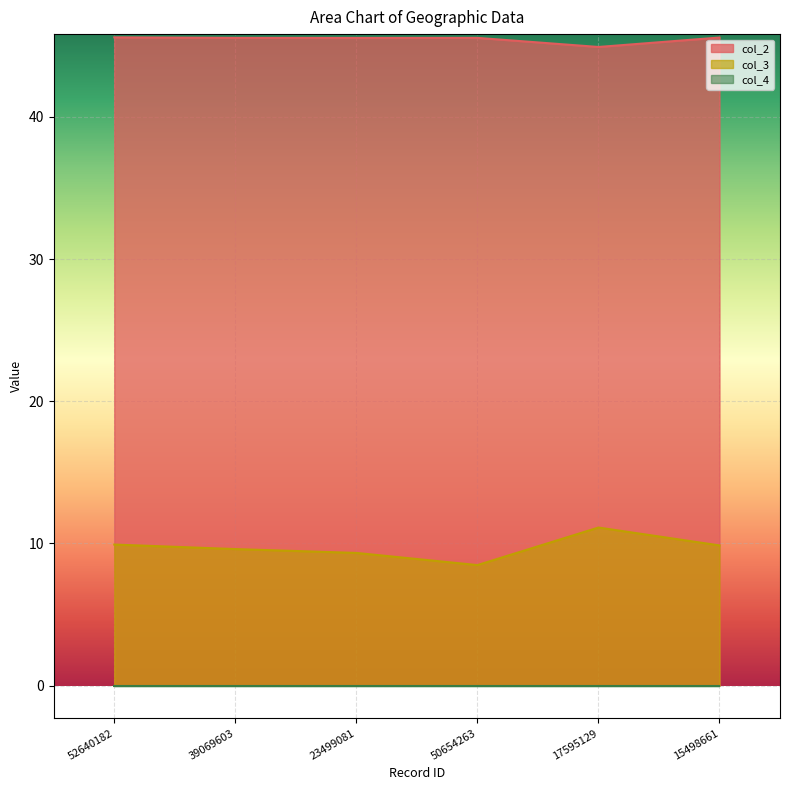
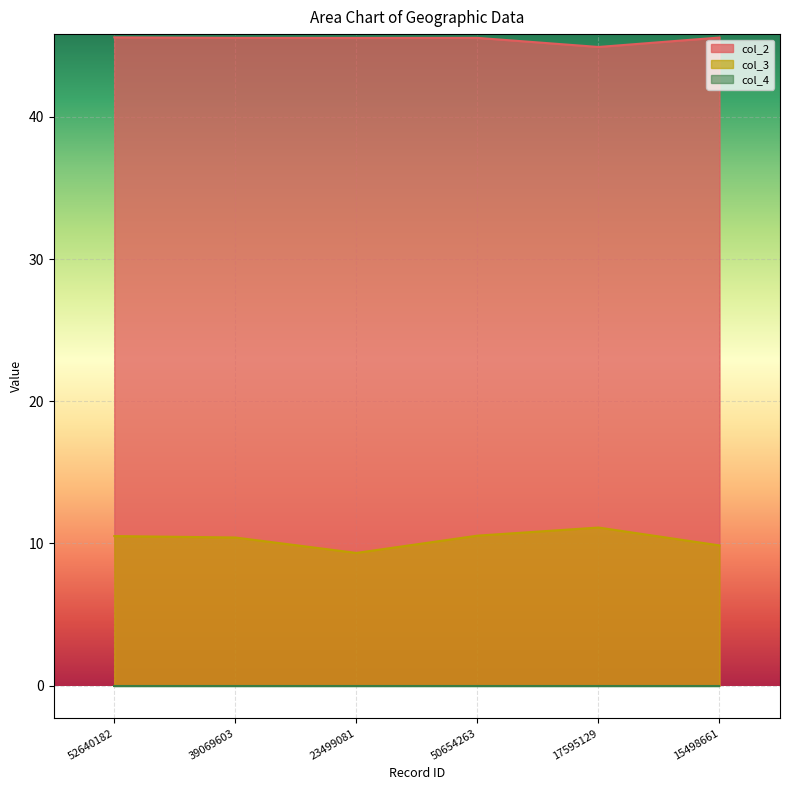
col_3, 52640182: 9.9 -> 10.5
col_3, 39069603: 9.6 -> 10.4
col_3, 50654263: 8.5 -> 10.6
